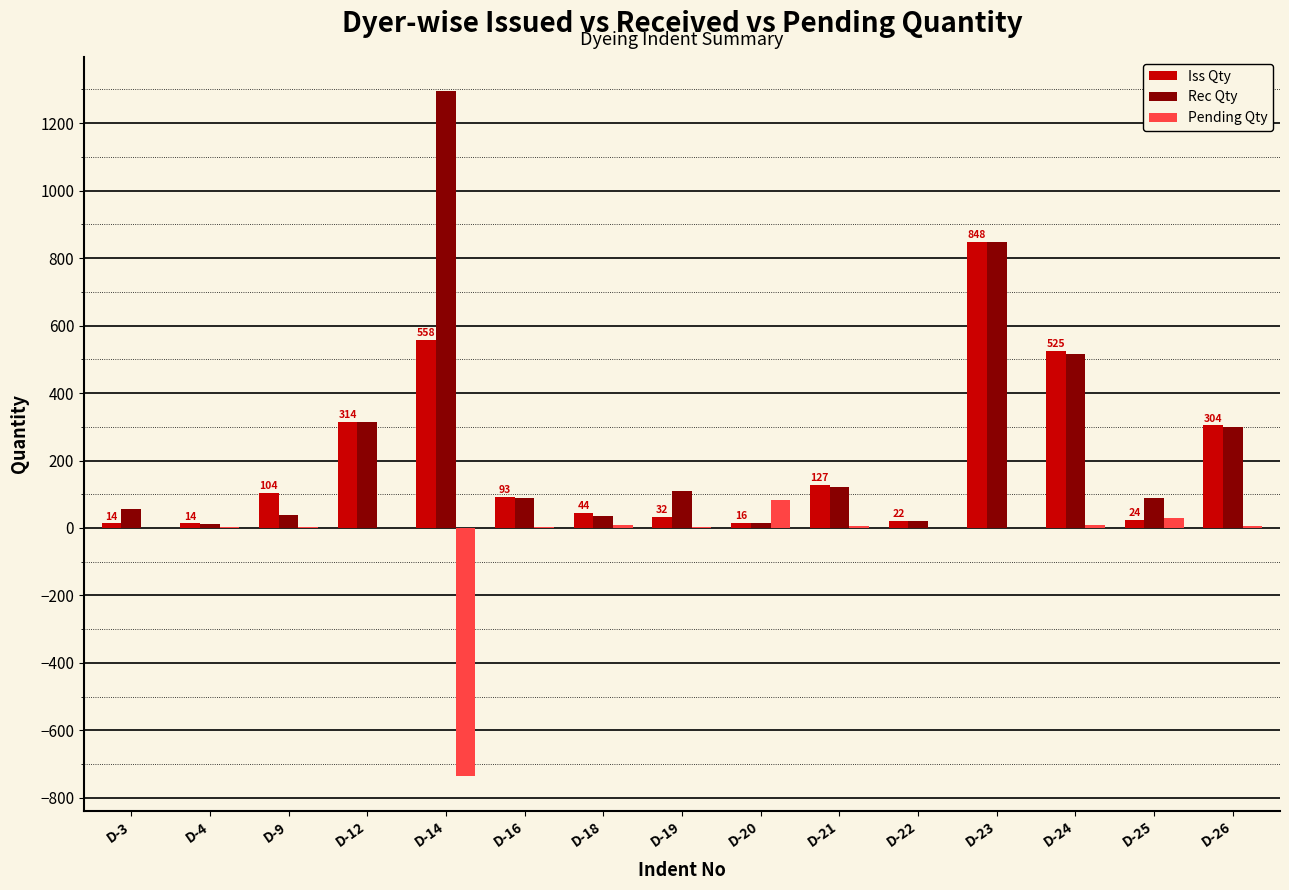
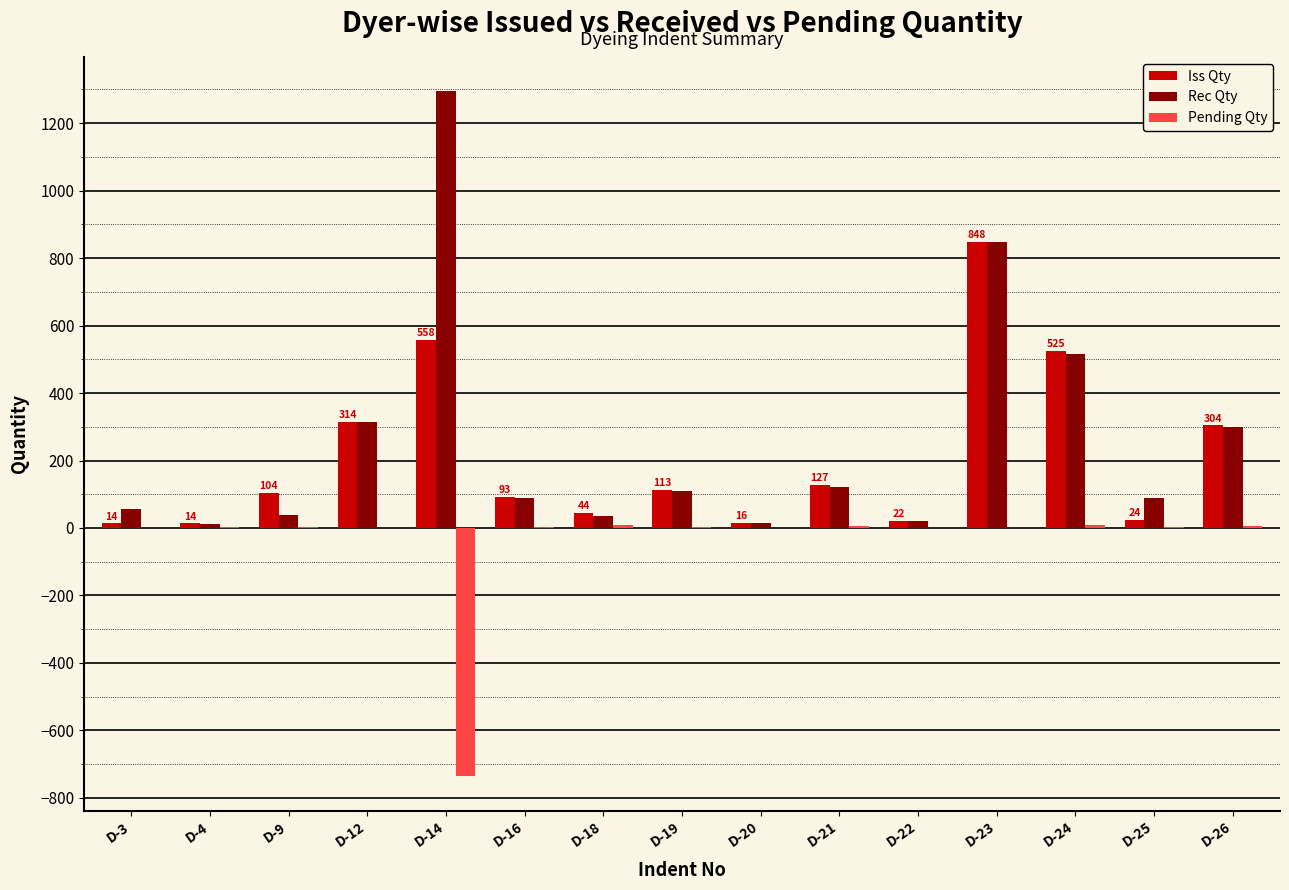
Iss Qty, D-19: 32 -> 113
Pending Qty, D-20: 80 -> 0
Pending Qty, D-25: 30 -> 0
